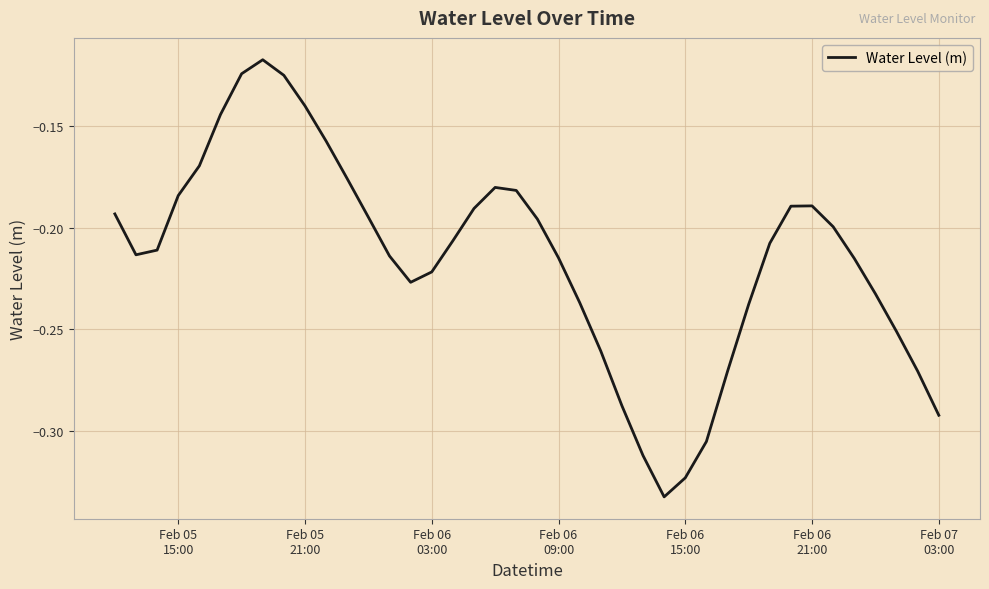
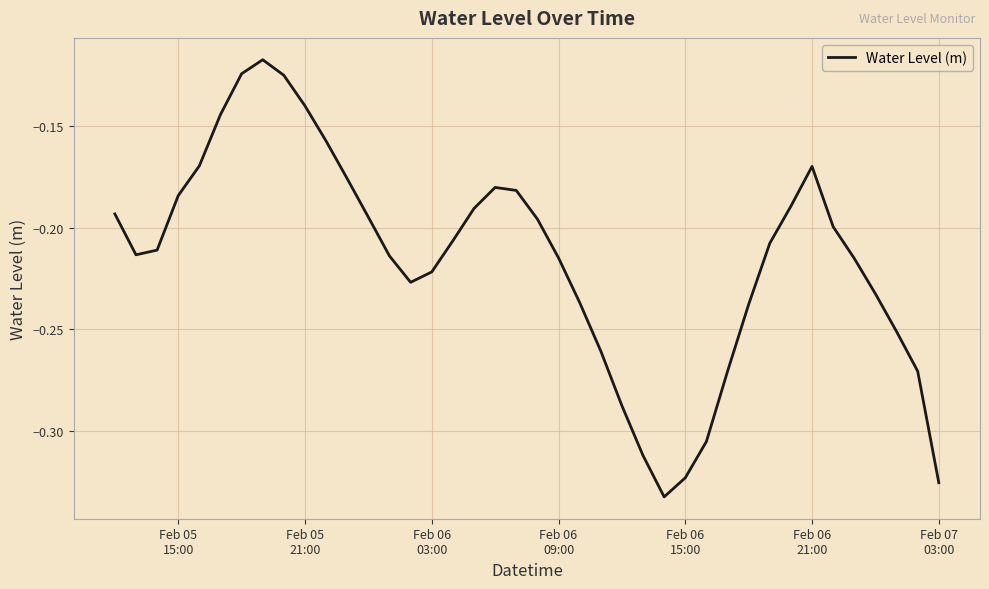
Feb 06 21:00: -0.189 -> -0.170
Feb 07 03:00: -0.292 -> -0.325
